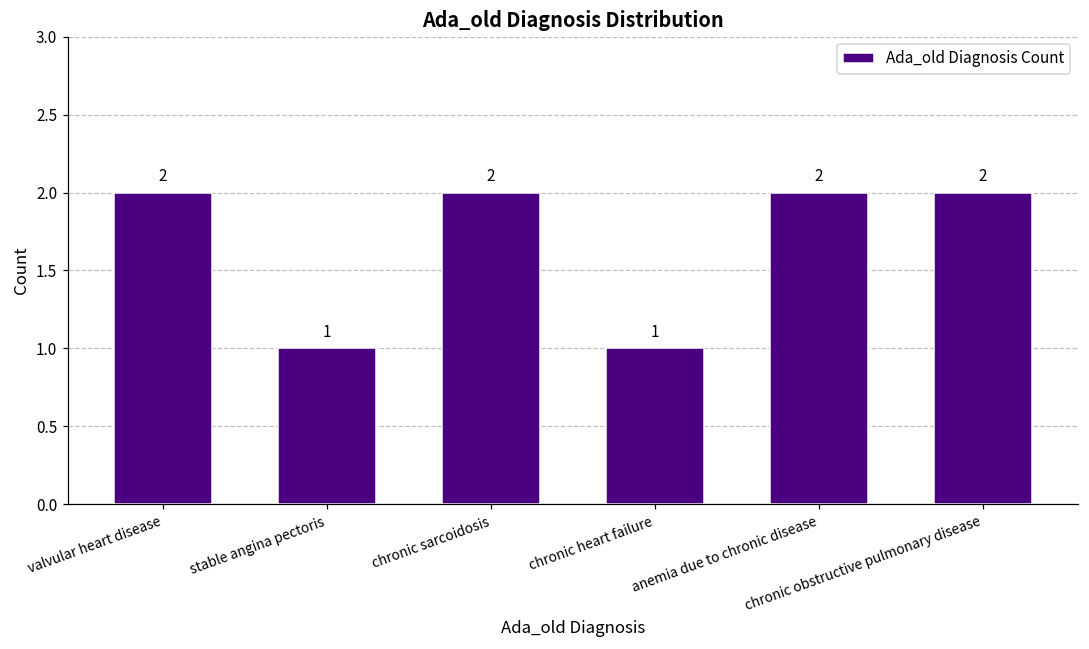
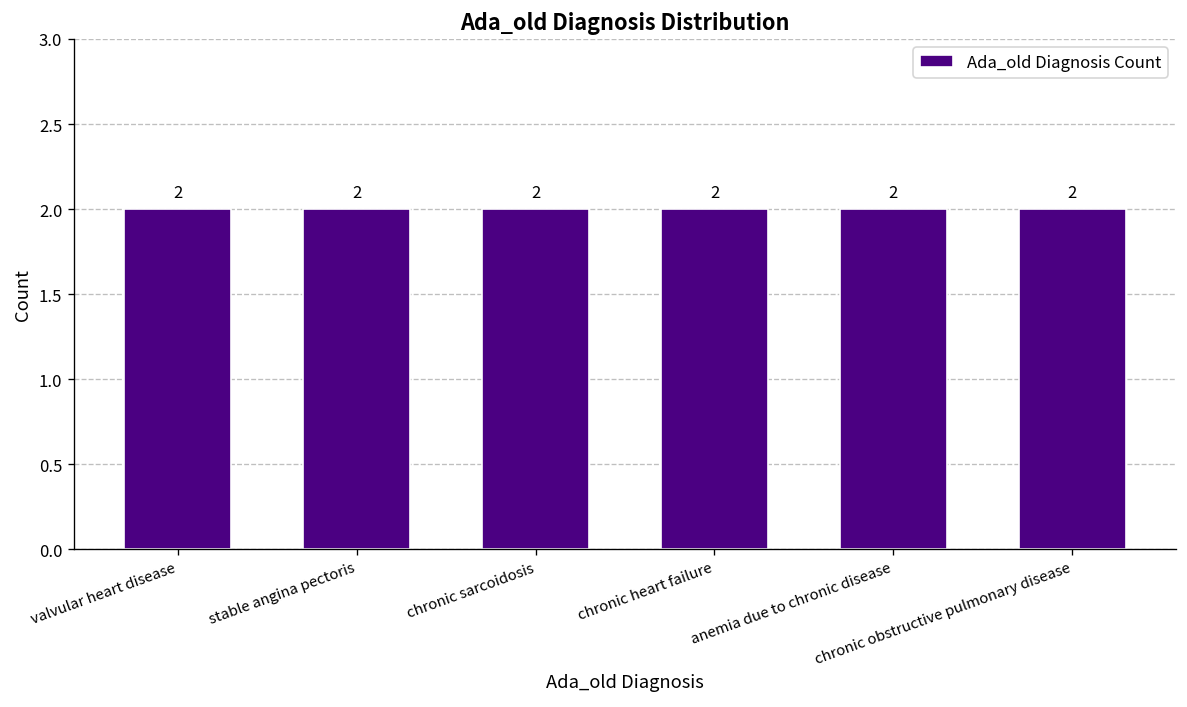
stable angina pectoris: 1 -> 2
chronic heart failure: 1 -> 2
